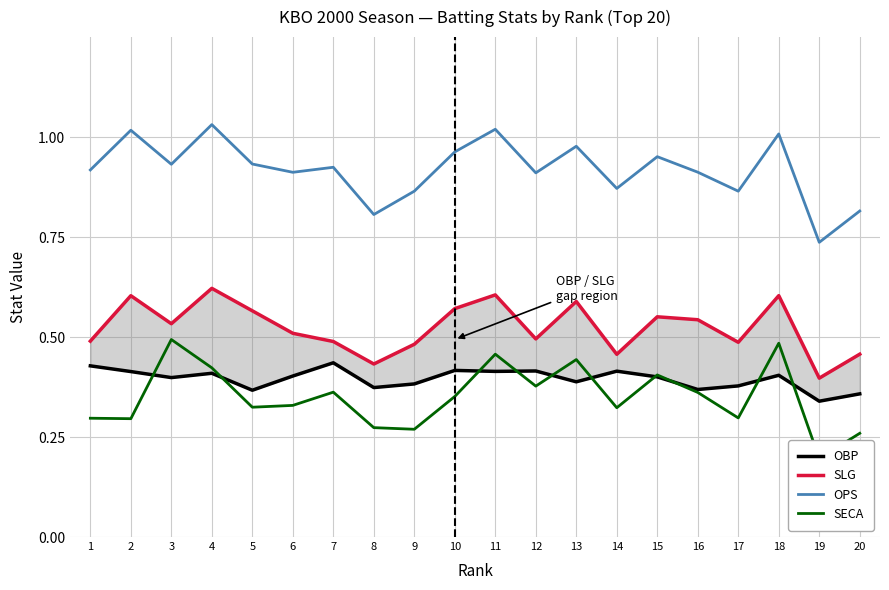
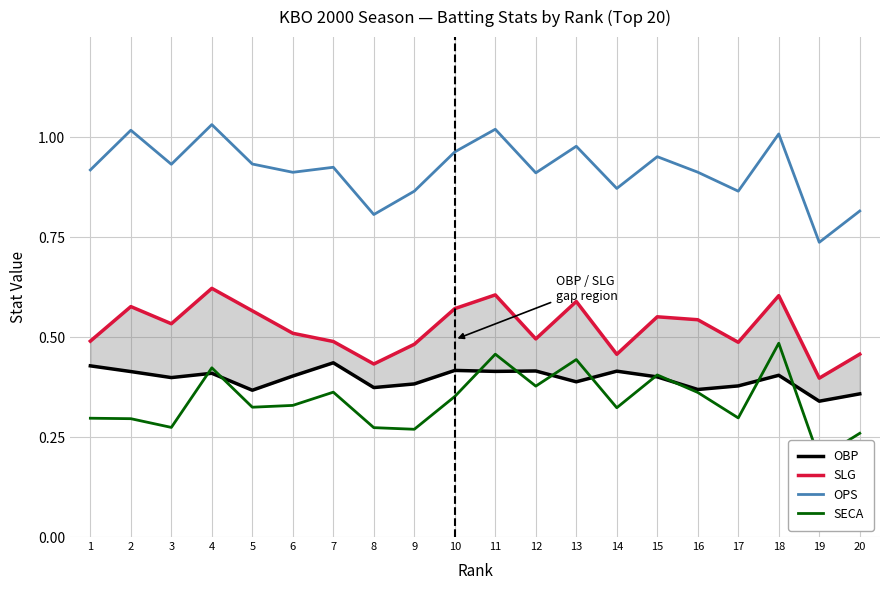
SLG, 2: 0.60 -> 0.58
SECA, 3: 0.49 -> 0.27
